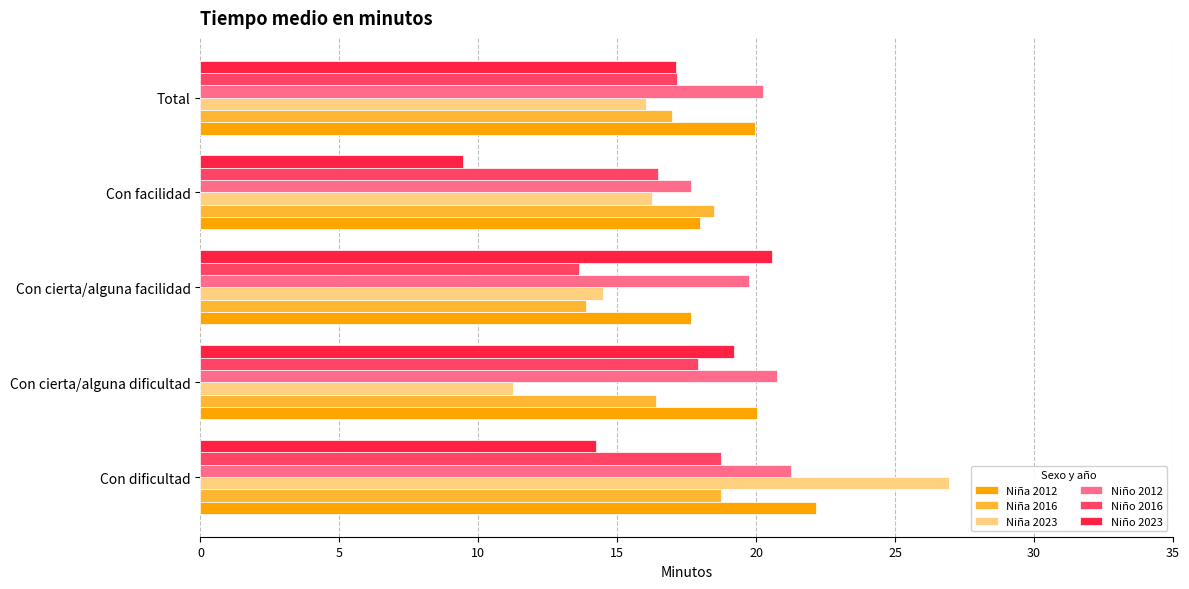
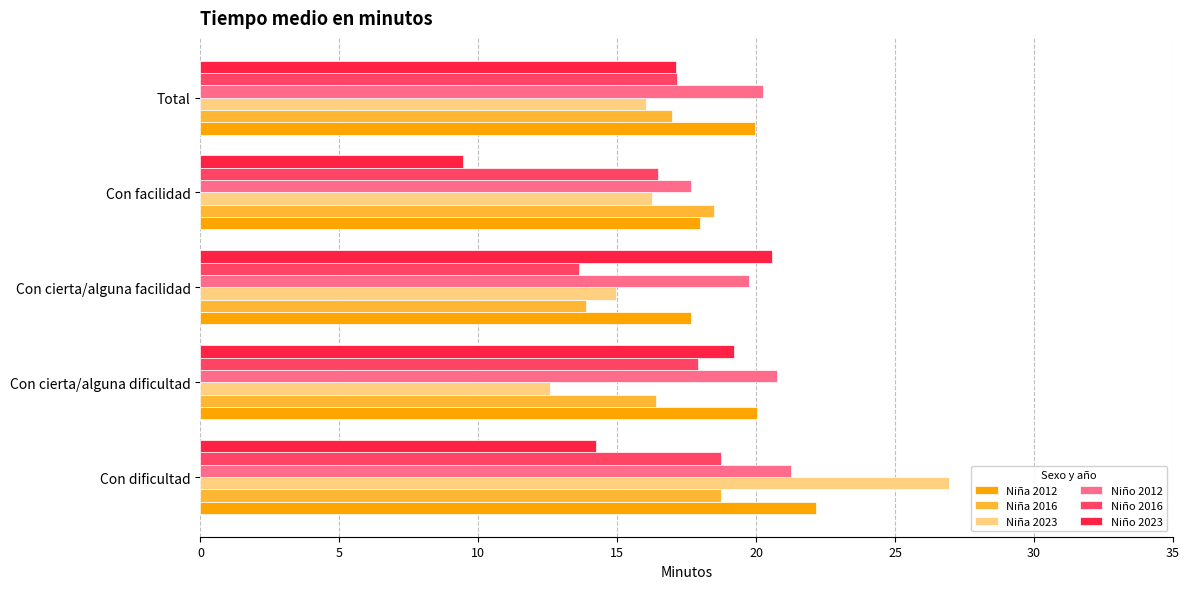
Niña 2023, Con cierta/alguna facilidad: 14.5 -> 14.9
Niña 2023, Con cierta/alguna dificultad: 11.2 -> 12.6
